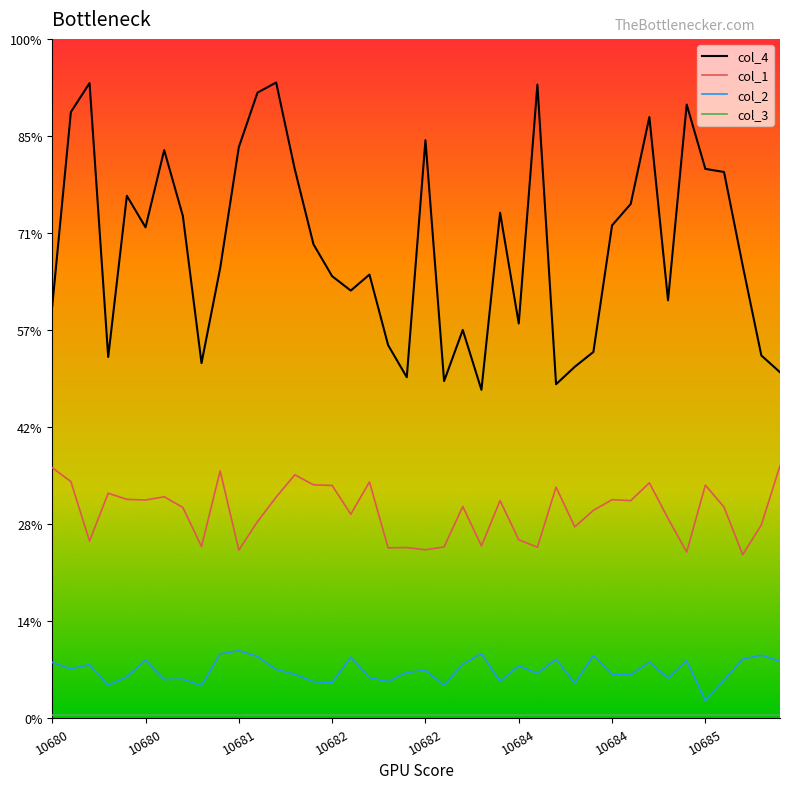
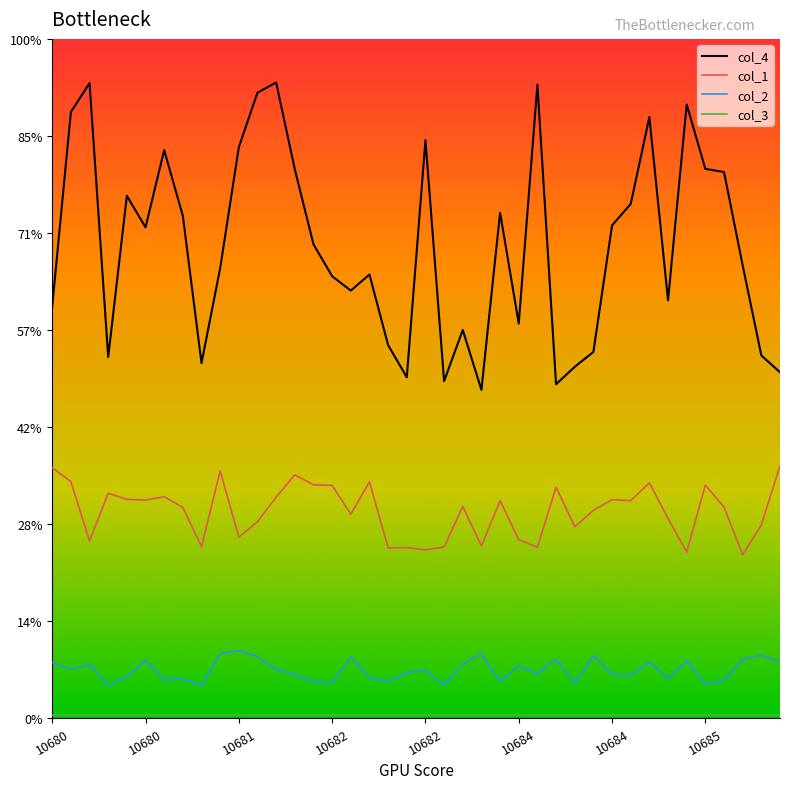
col_1, 10681: 25% -> 27%
col_2, 10685: 3% -> 5%
